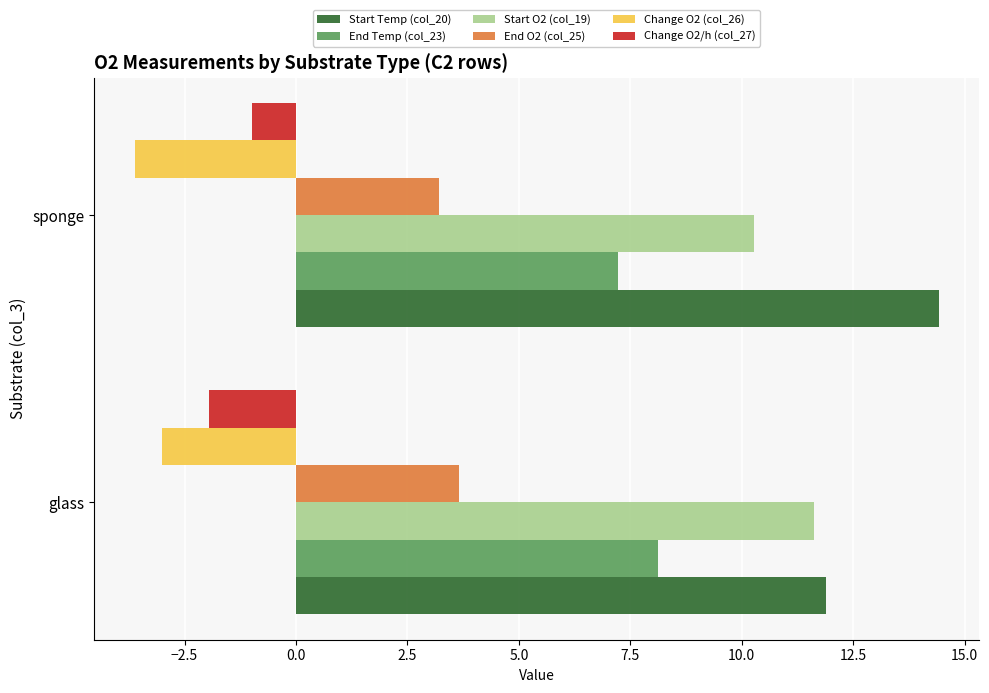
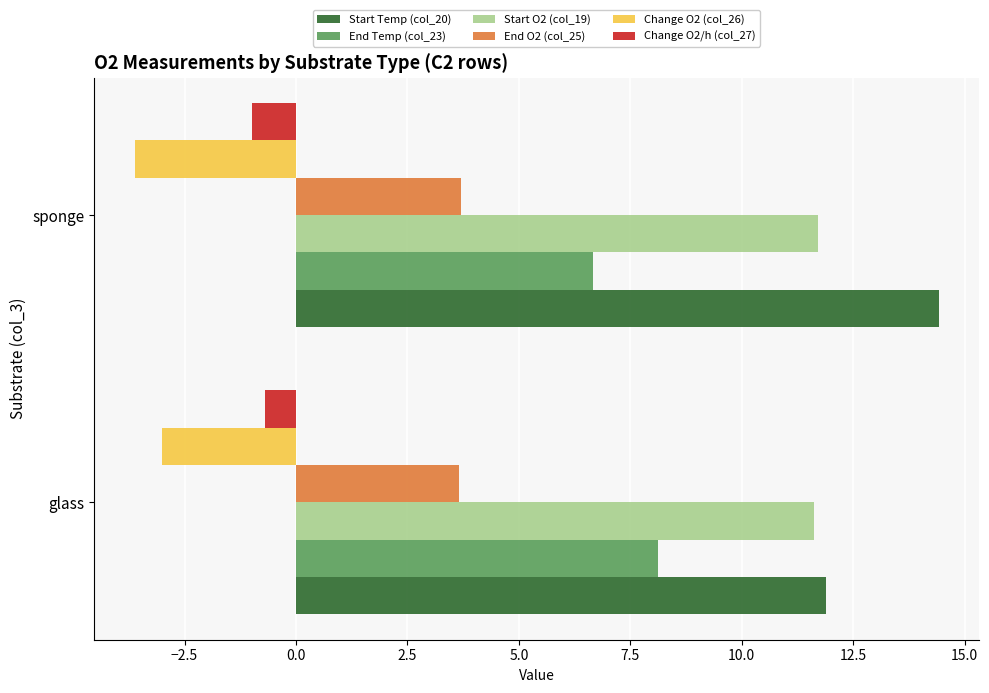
End O2 (col_25), sponge: 3.2 -> 3.7
Start O2 (col_19), sponge: 10.3 -> 11.7
End Temp (col_23), sponge: 7.2 -> 6.7
Change O2/h (col_27), glass: -1.9 -> -0.7
